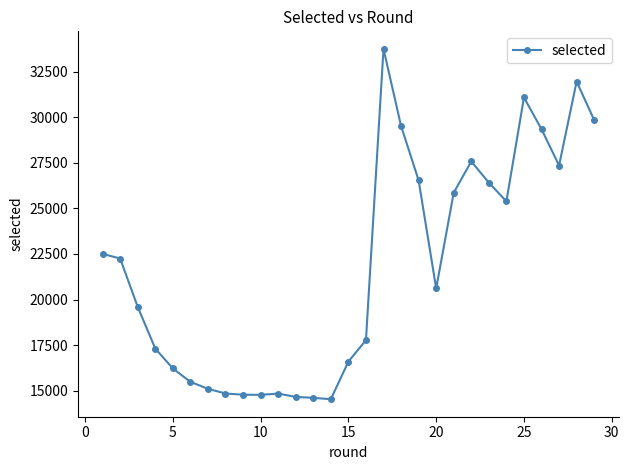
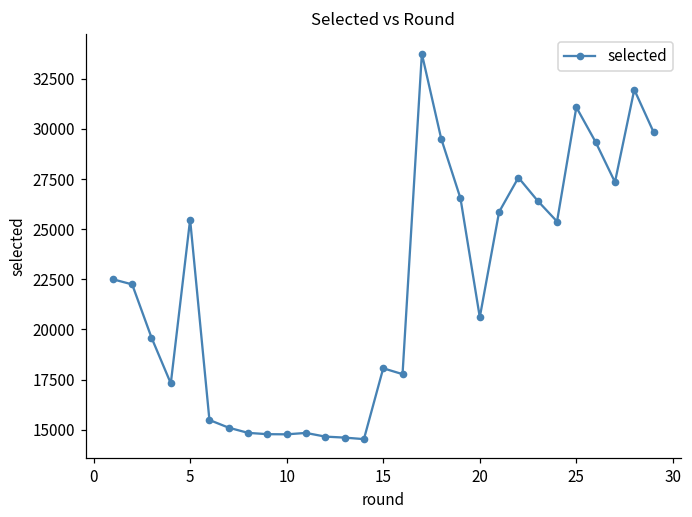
5: 16200 -> 25500
15: 16600 -> 18100
